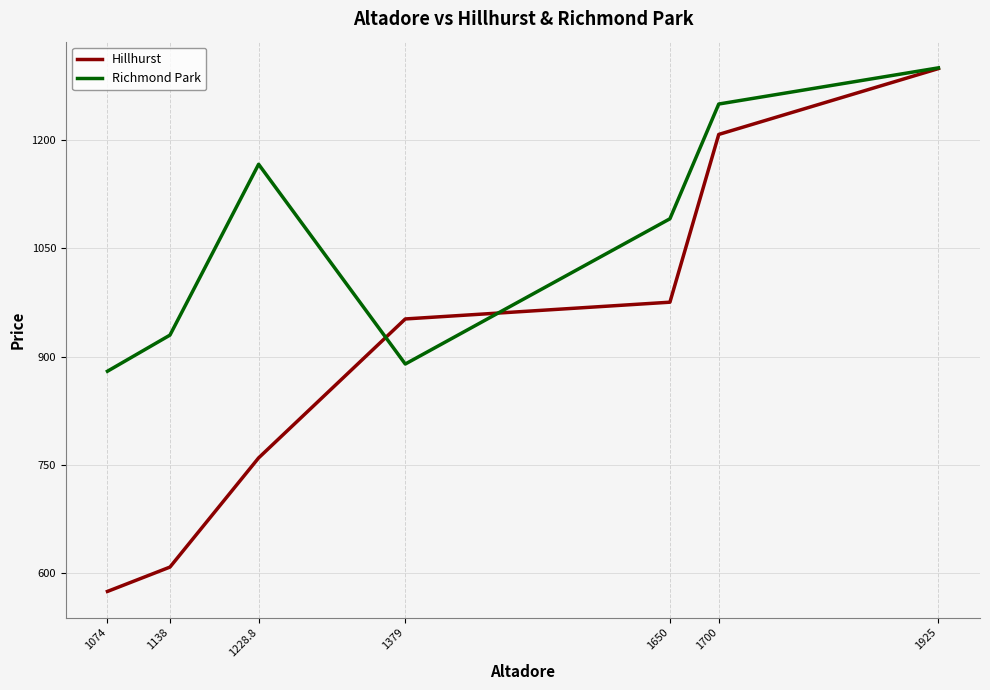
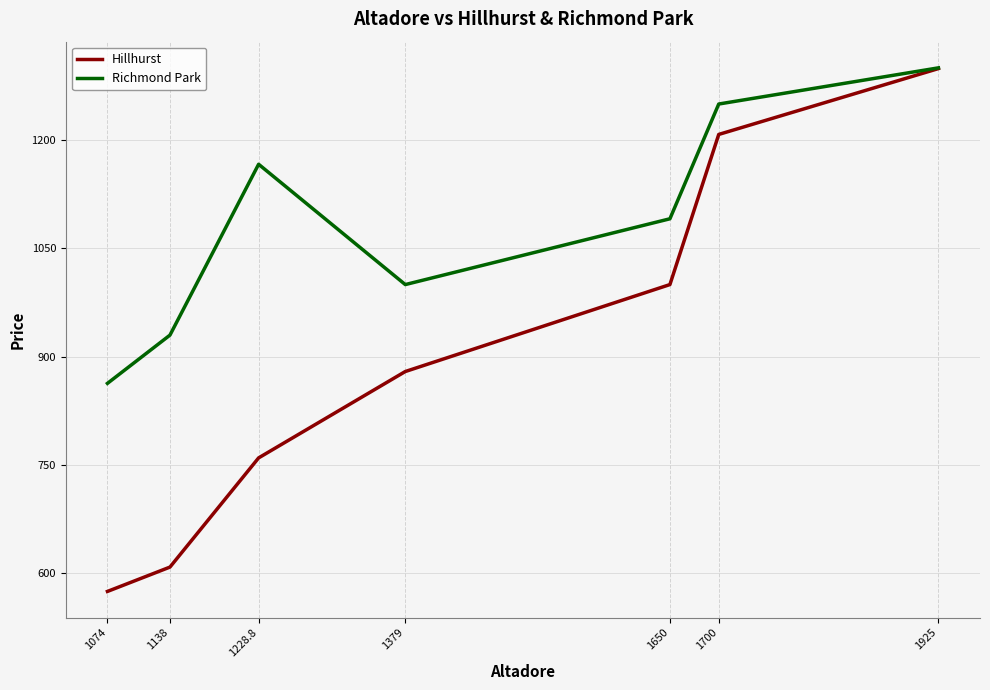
Richmond Park, 1074: 880 -> 860
Hillhurst, 1379: 950 -> 880
Richmond Park, 1379: 890 -> 1000
Hillhurst, 1650: 980 -> 1000
